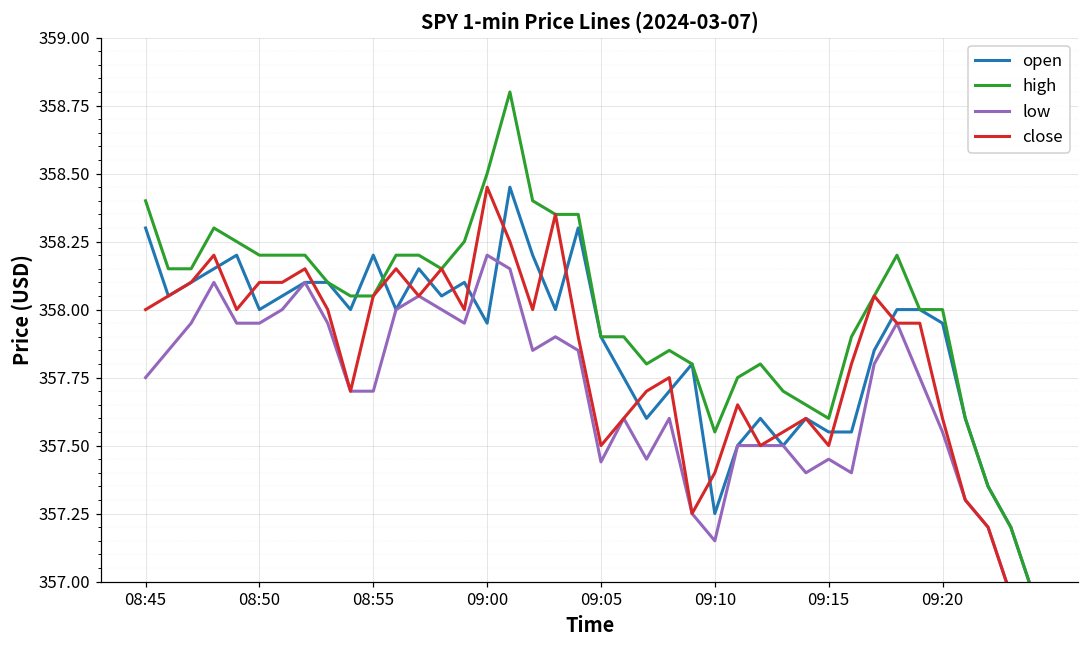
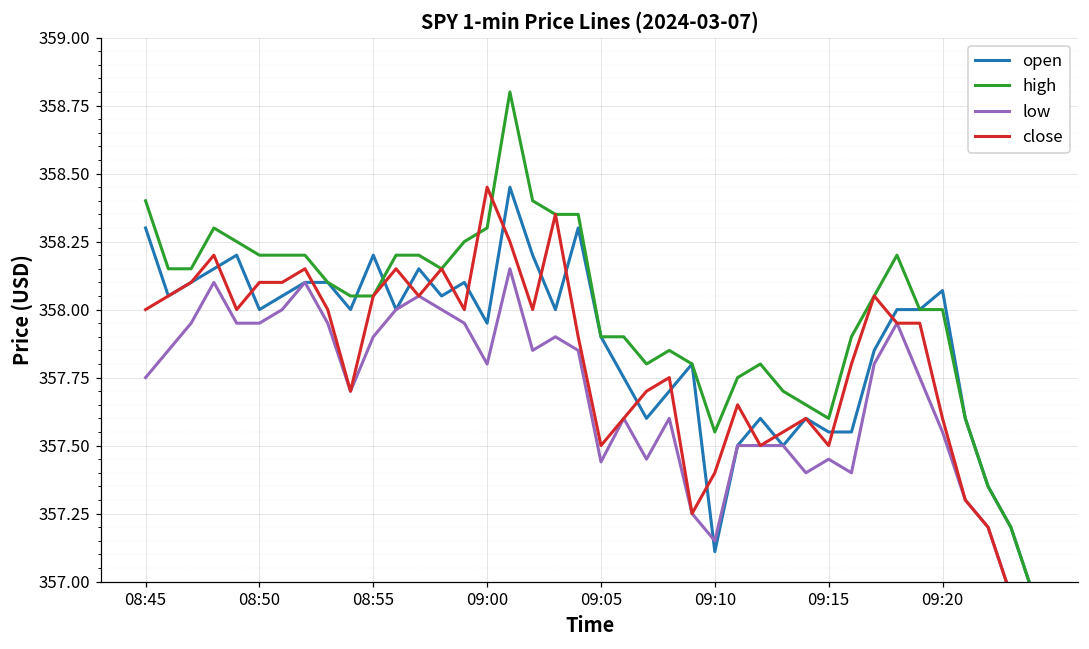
low, 08:55: 357.7 -> 357.9
high, 09:00: 358.5 -> 358.3
low, 09:00: 358.2 -> 357.8
open, 09:10: 357.25 -> 357.11
open, 09:20: 357.95 -> 358.07
